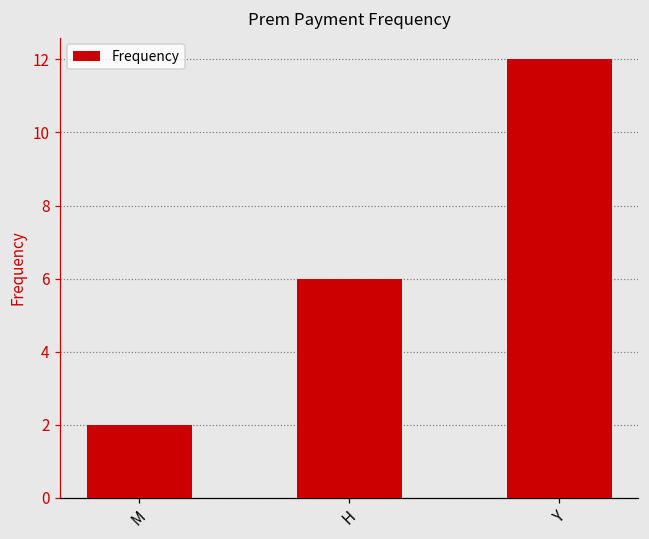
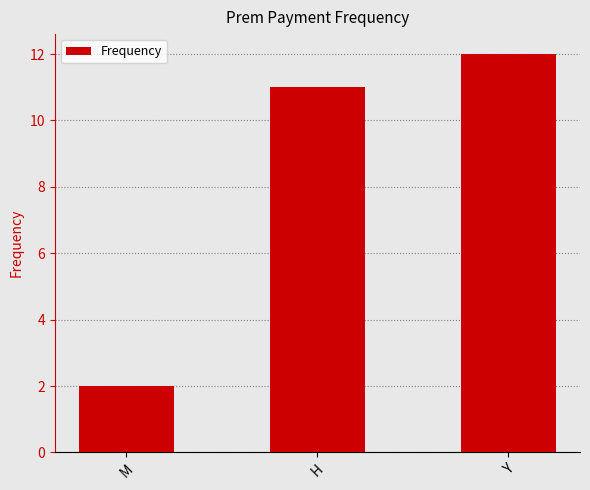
H: 6 -> 11
